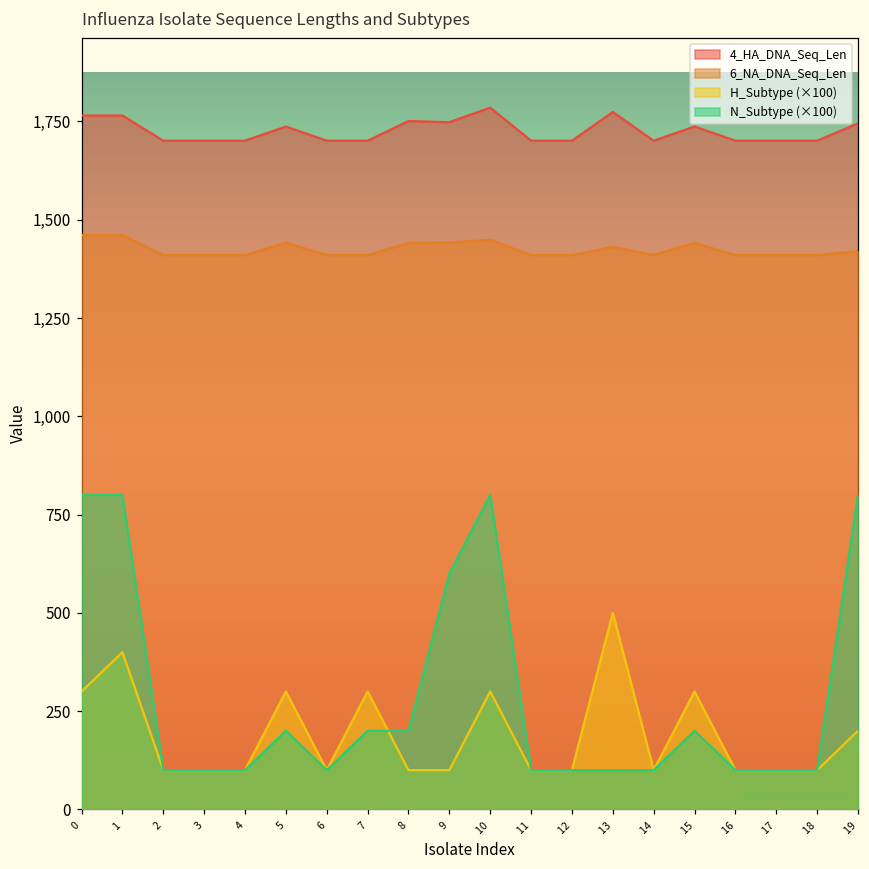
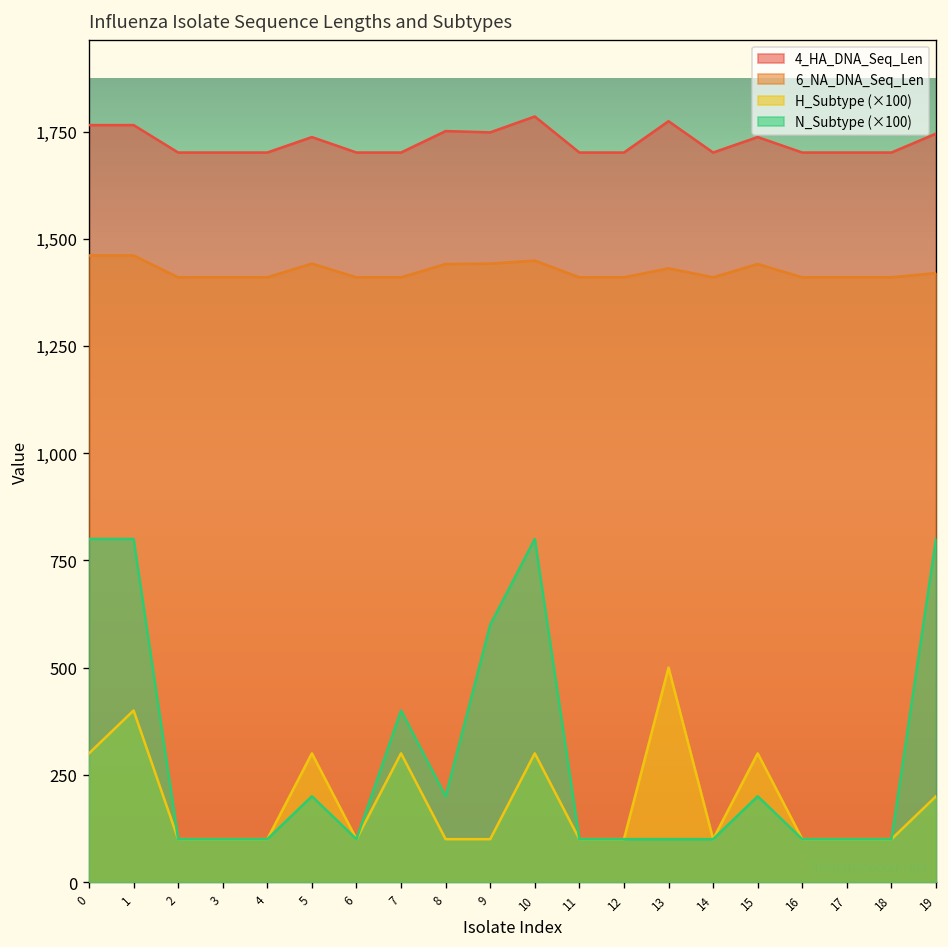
N_Subtype (×100), 7: 200 -> 400
